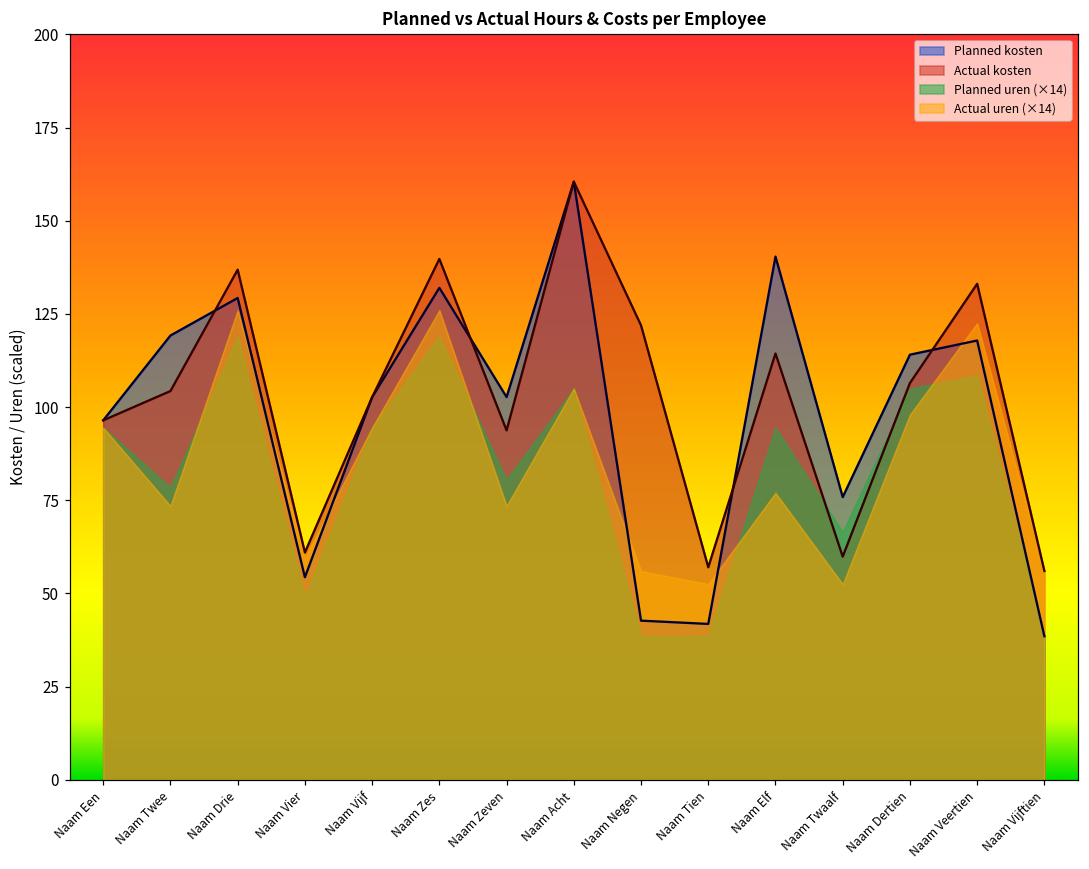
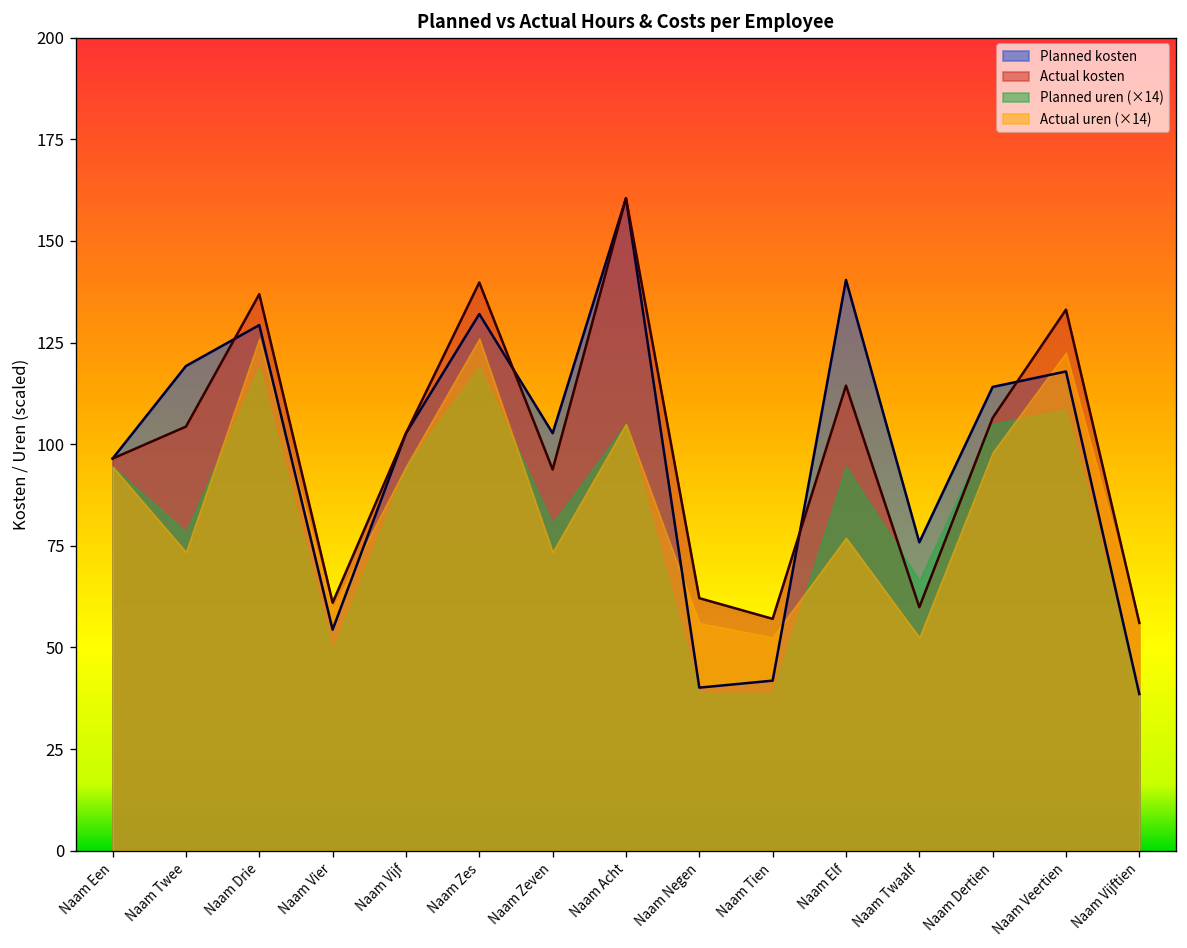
Planned kosten, Naam Negen: 43 -> 40
Actual kosten, Naam Negen: 122 -> 62
